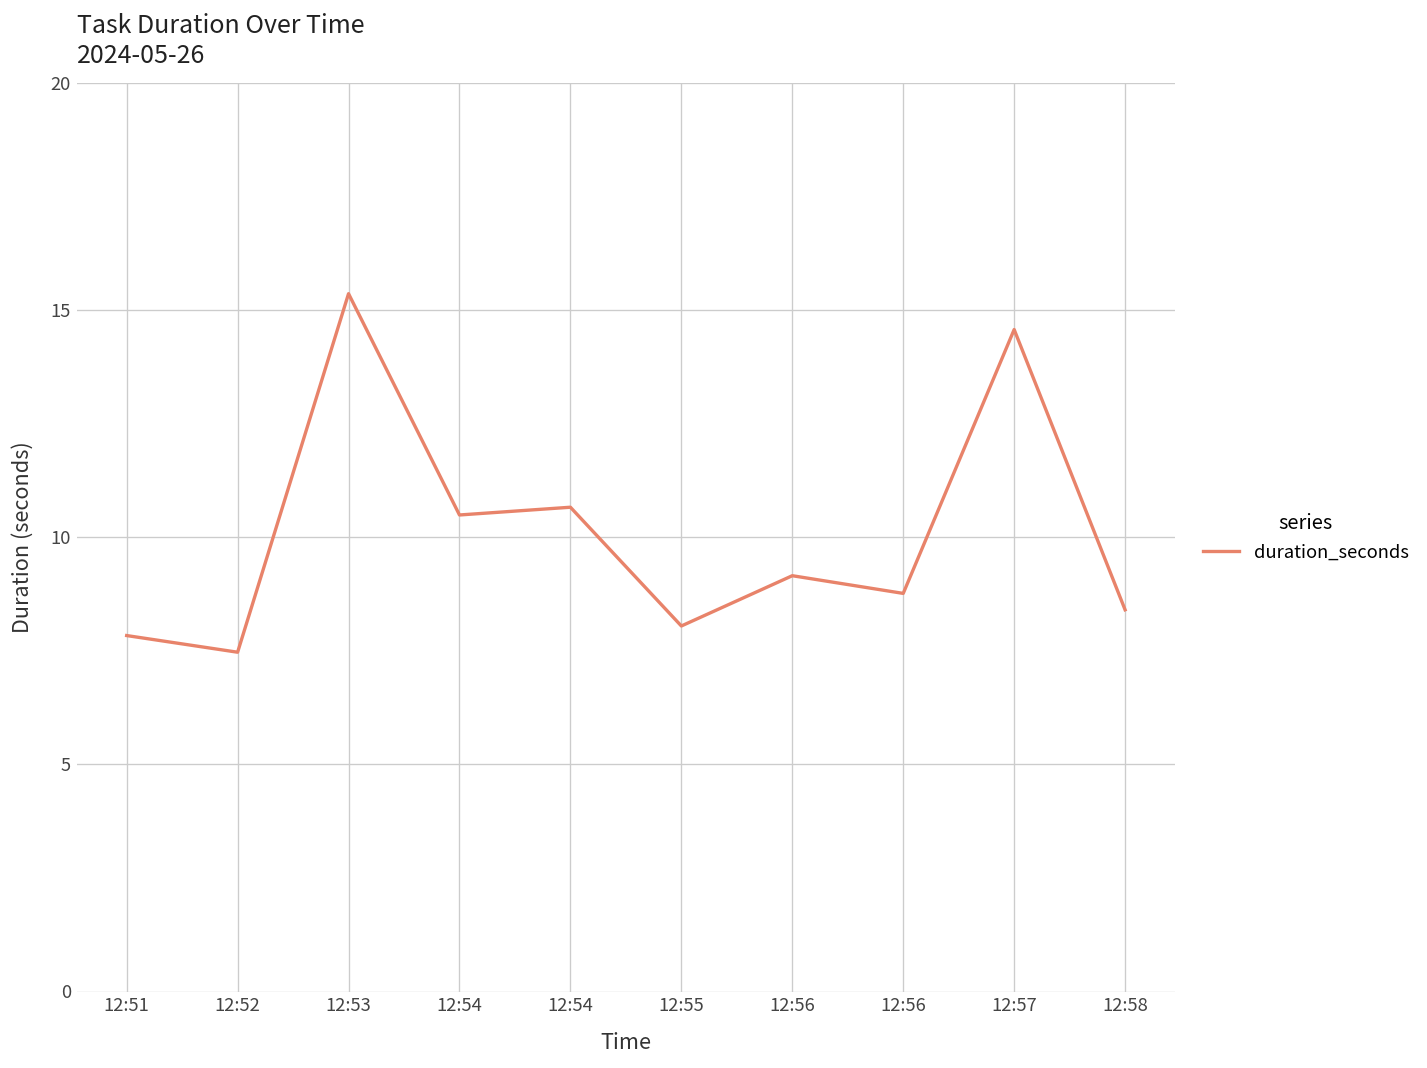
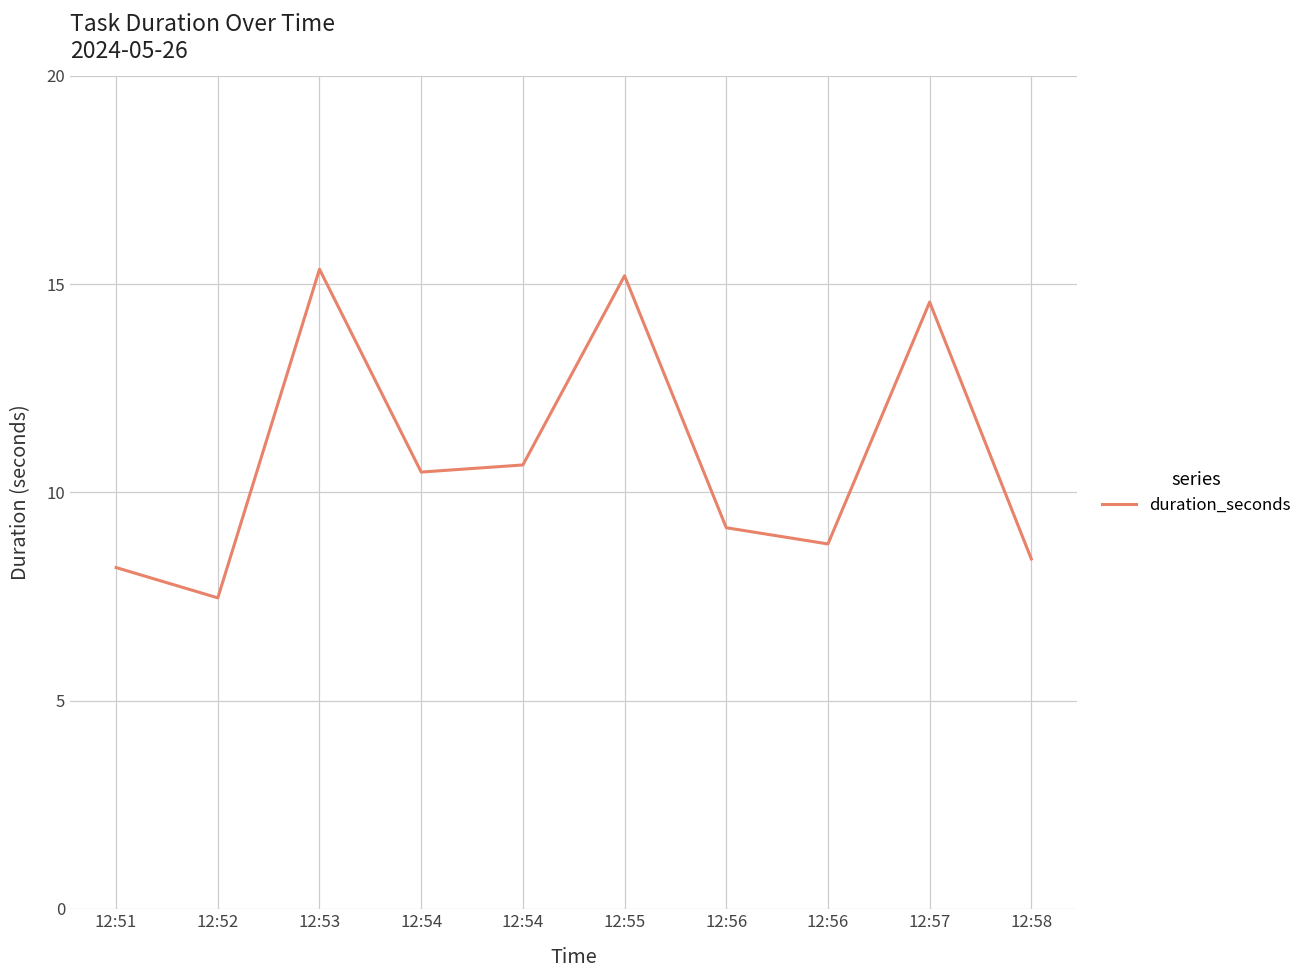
12:51: 7.8 -> 8.2
12:55: 8.0 -> 15.2
